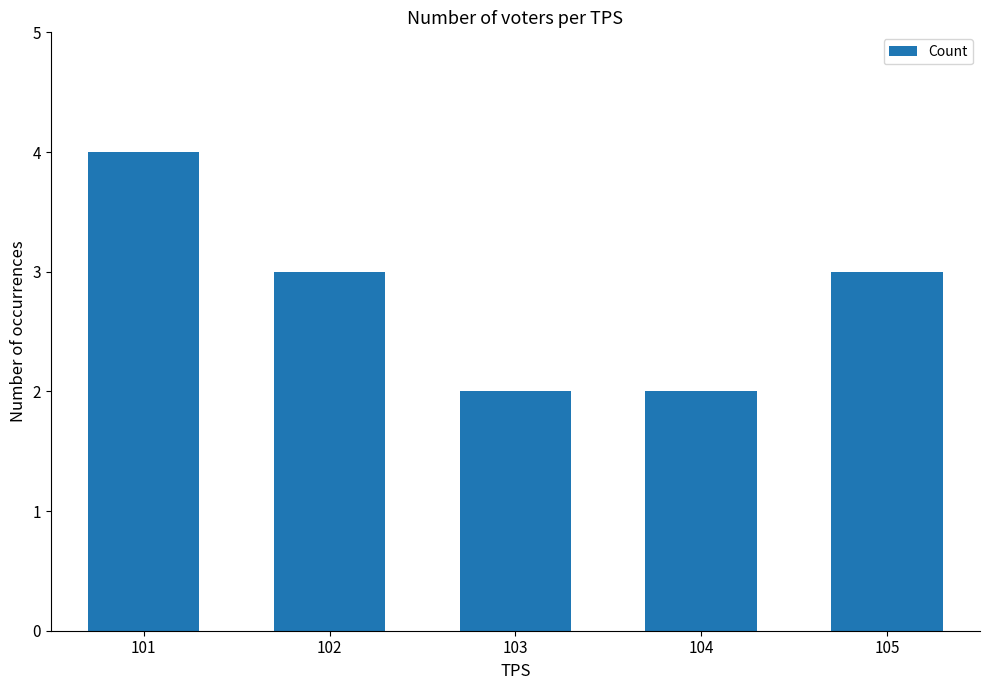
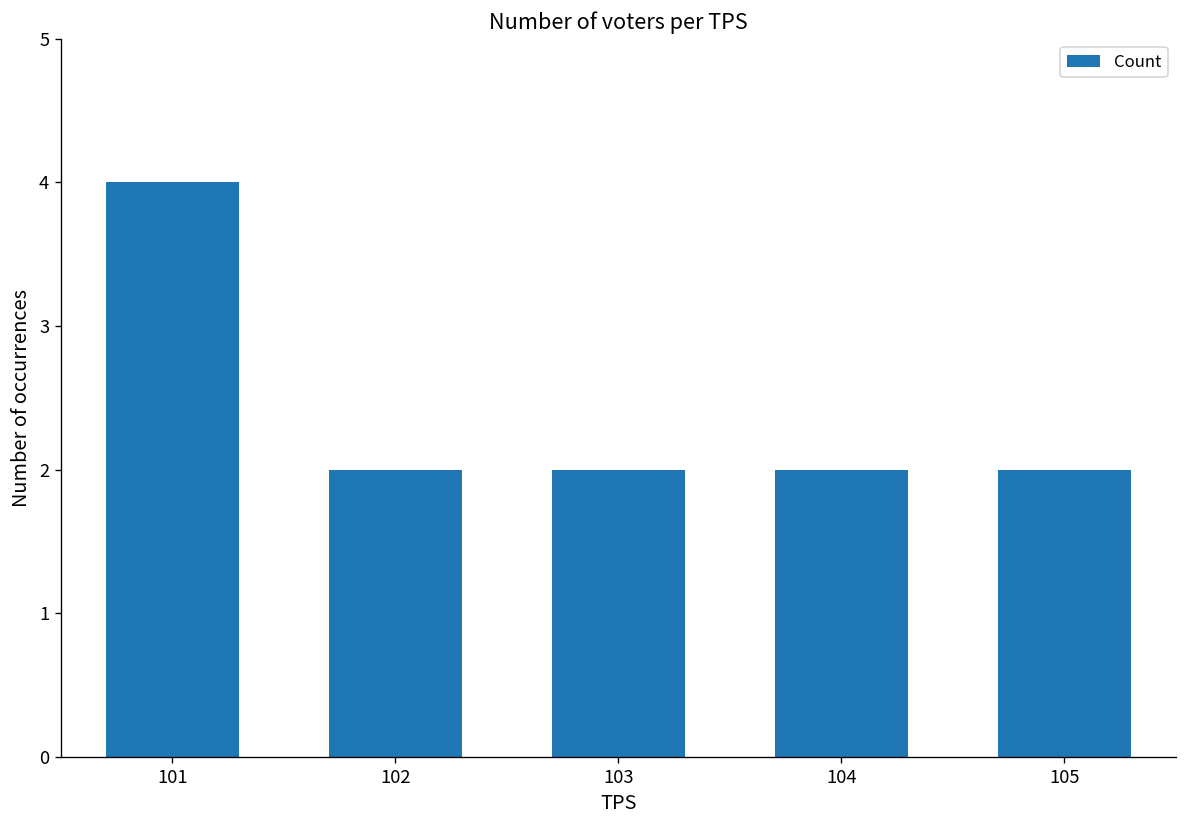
102: 3 -> 2
105: 3 -> 2
